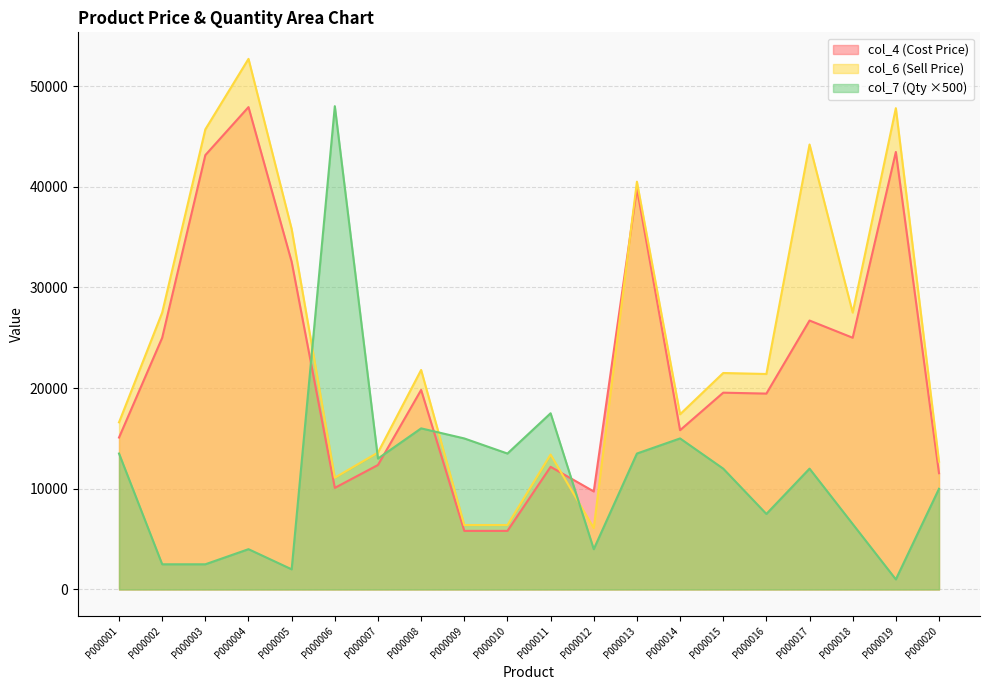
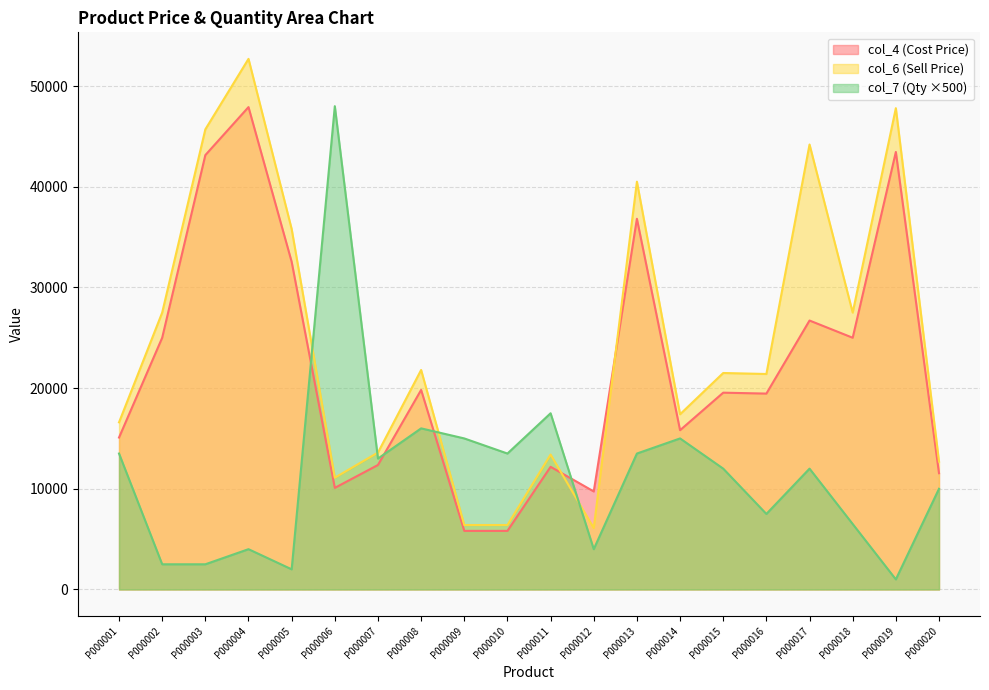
col_4 (Cost Price), P000013: 39800 -> 36800
